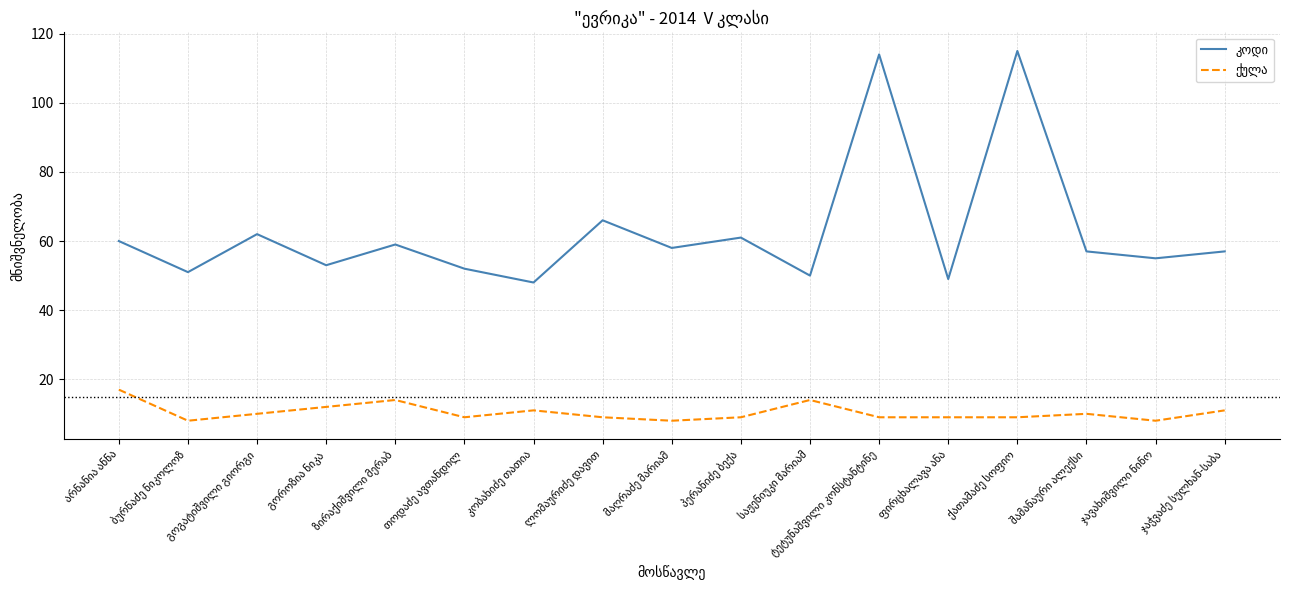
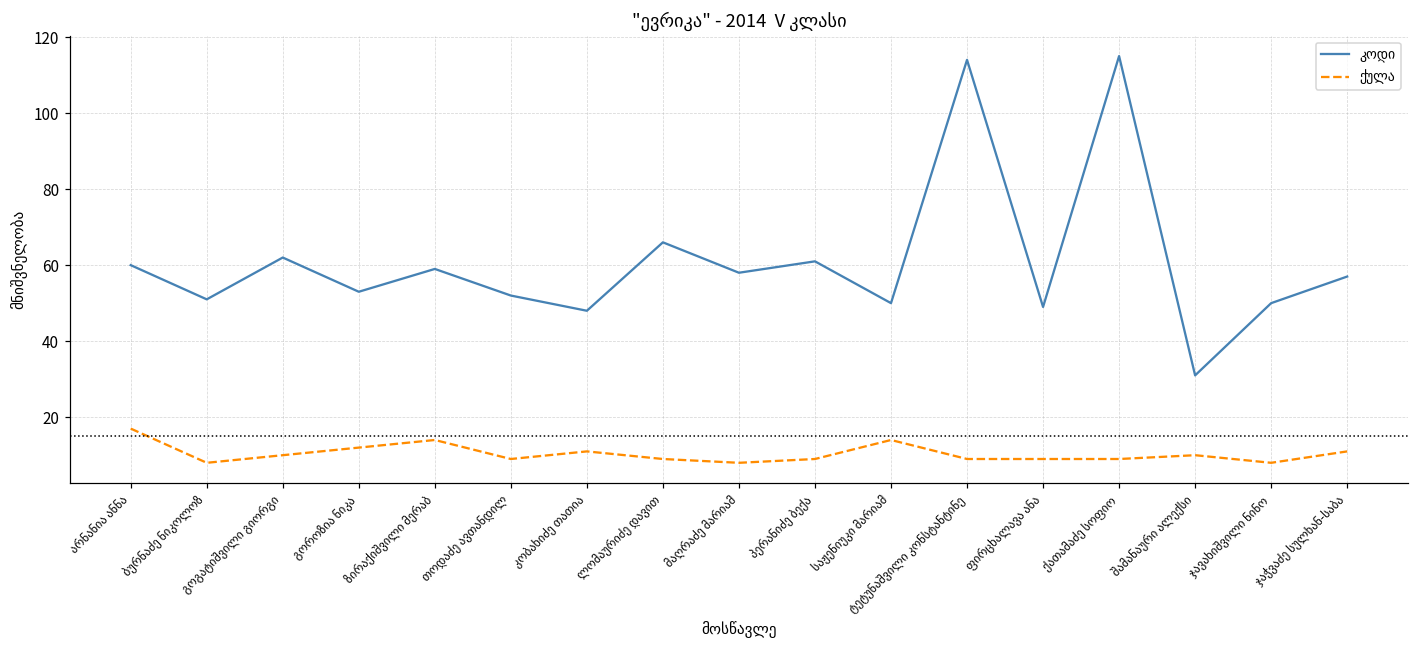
კოდი, შამანაური ალექსი: 57 -> 31
კოდი, ჯავახიშვილი ნინო: 55 -> 50
